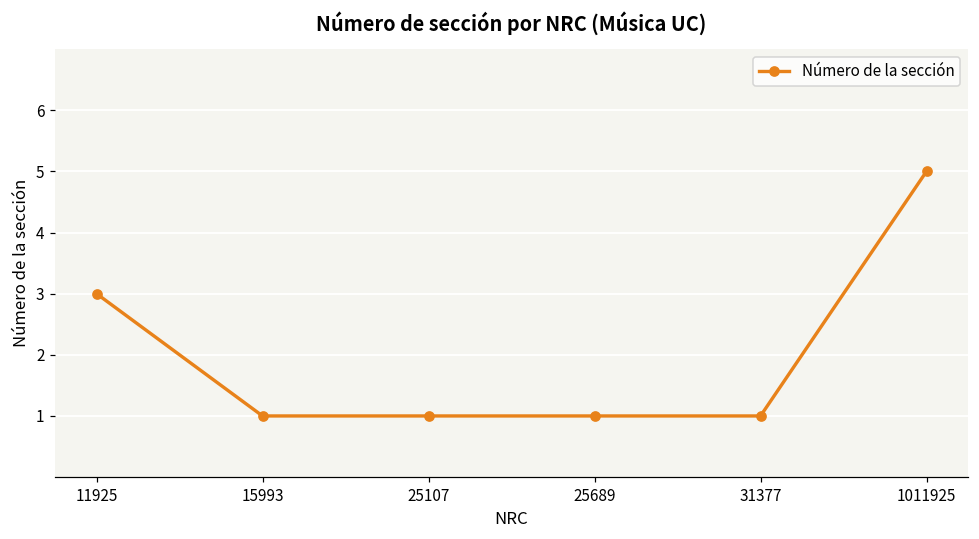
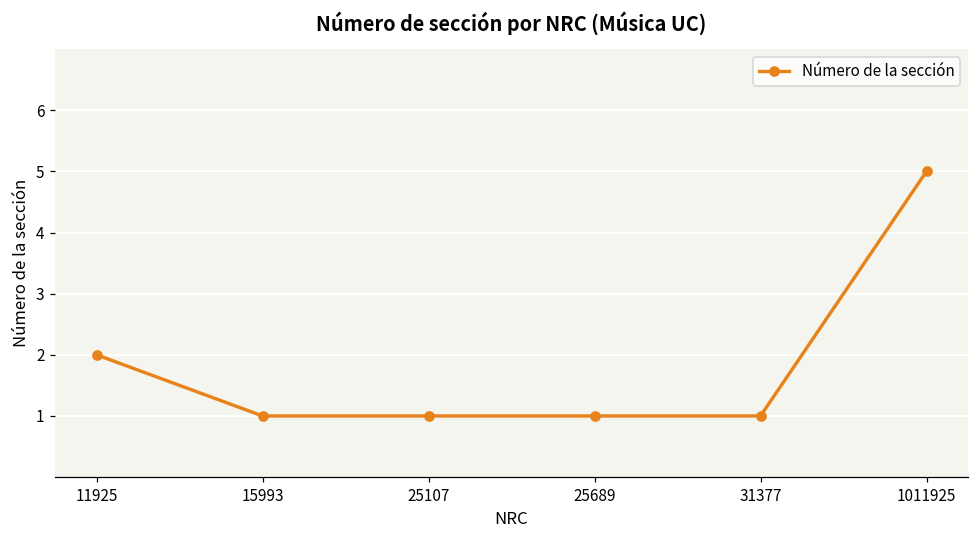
11925: 3 -> 2
